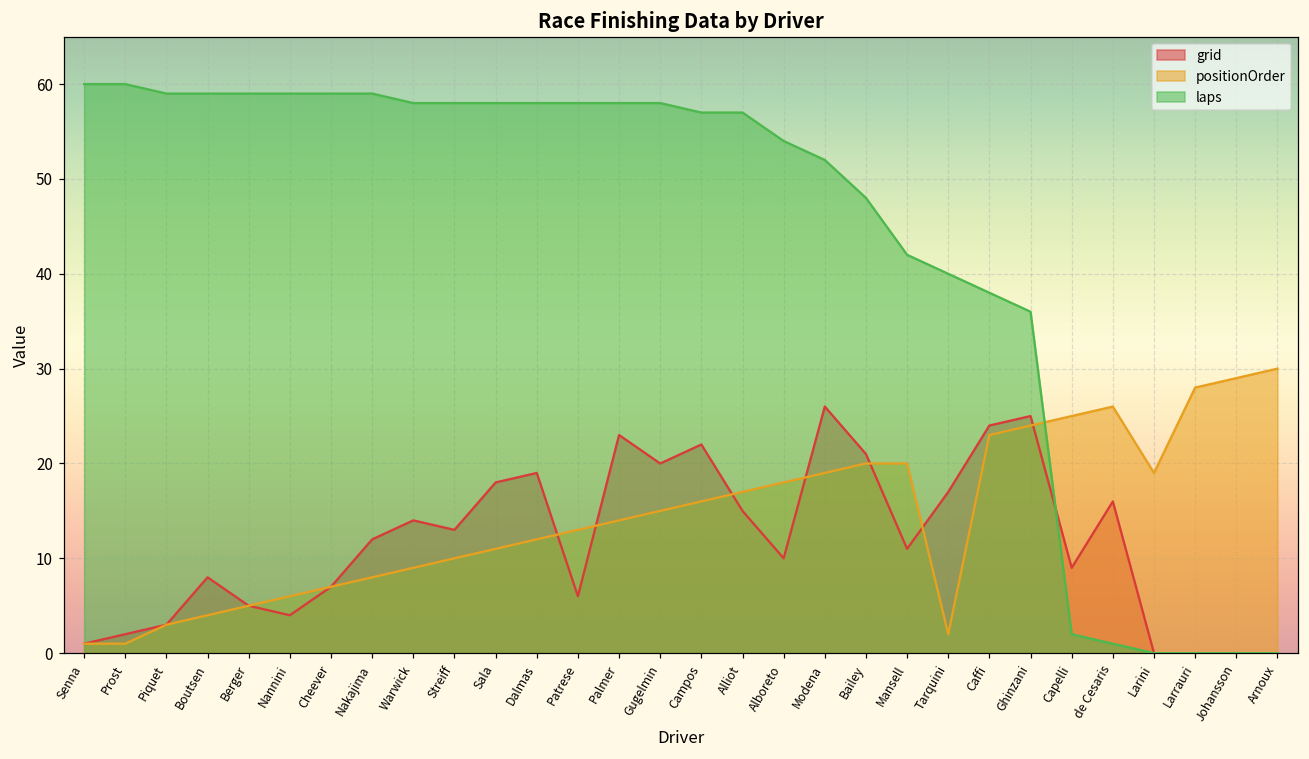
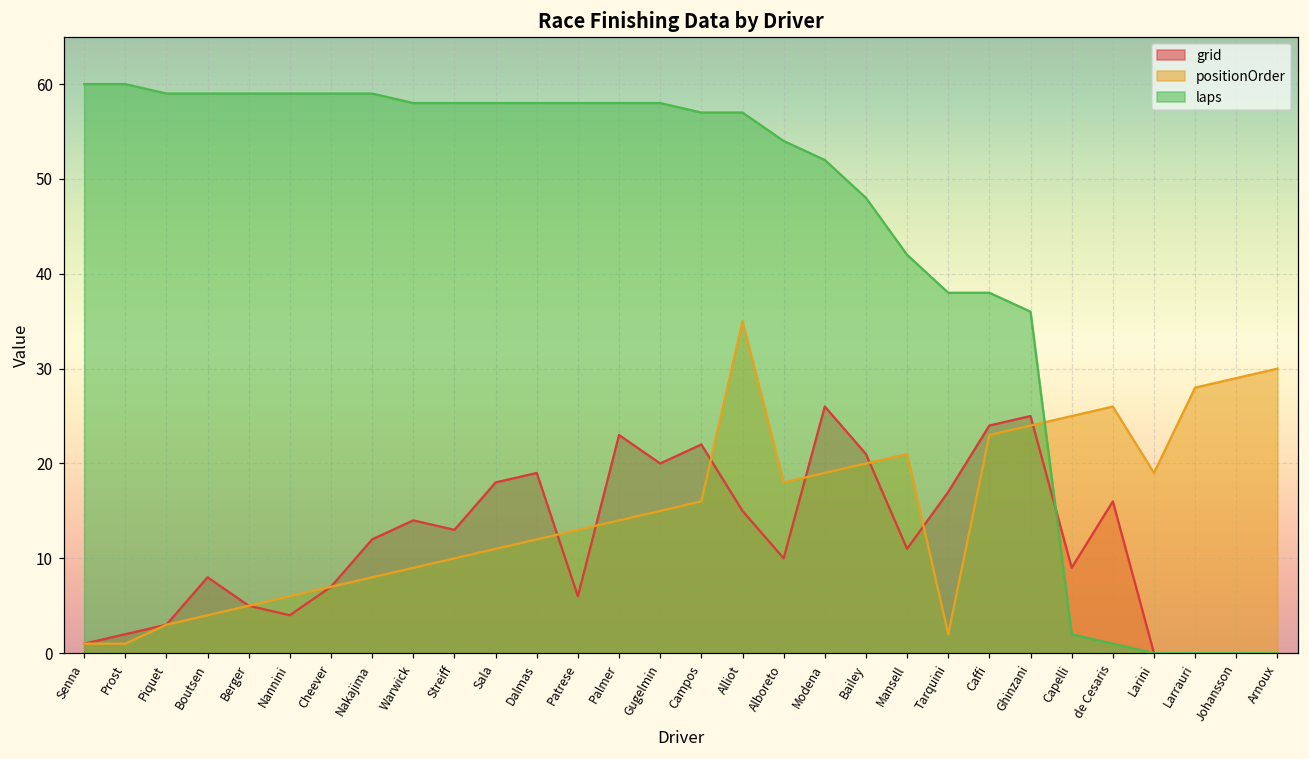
positionOrder, Alliot: 17 -> 35
positionOrder, Mansell: 20 -> 21
laps, Tarquini: 40 -> 38
